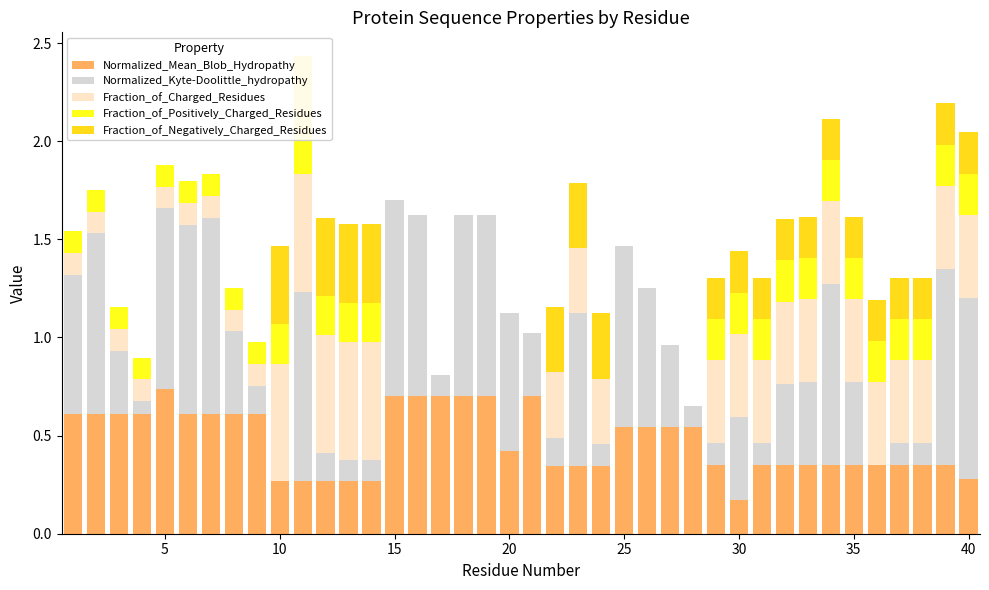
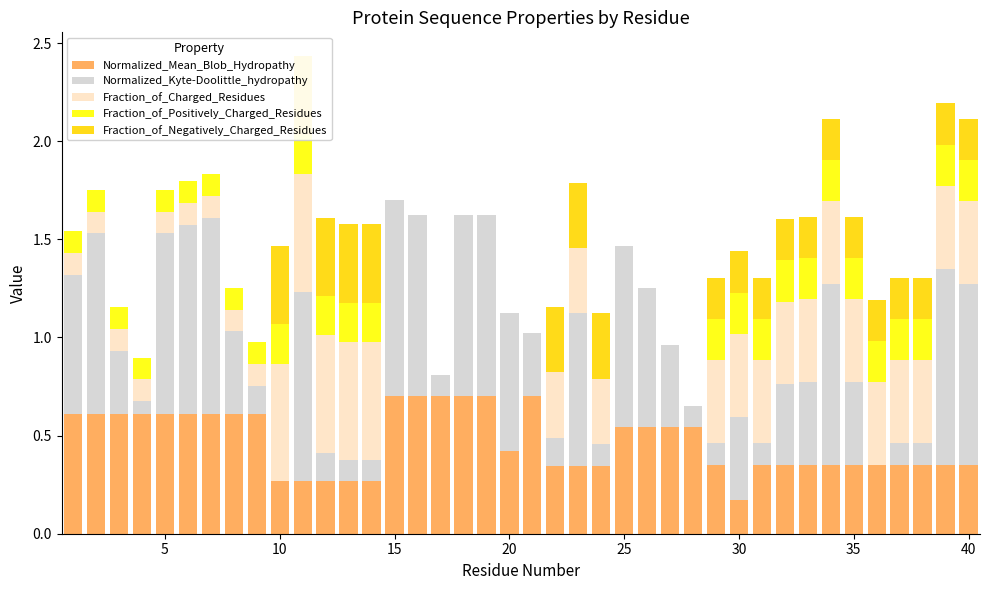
Normalized_Mean_Blob_Hydropathy, 5: 0.74 -> 0.61
Normalized_Mean_Blob_Hydropathy, 40: 0.28 -> 0.35
